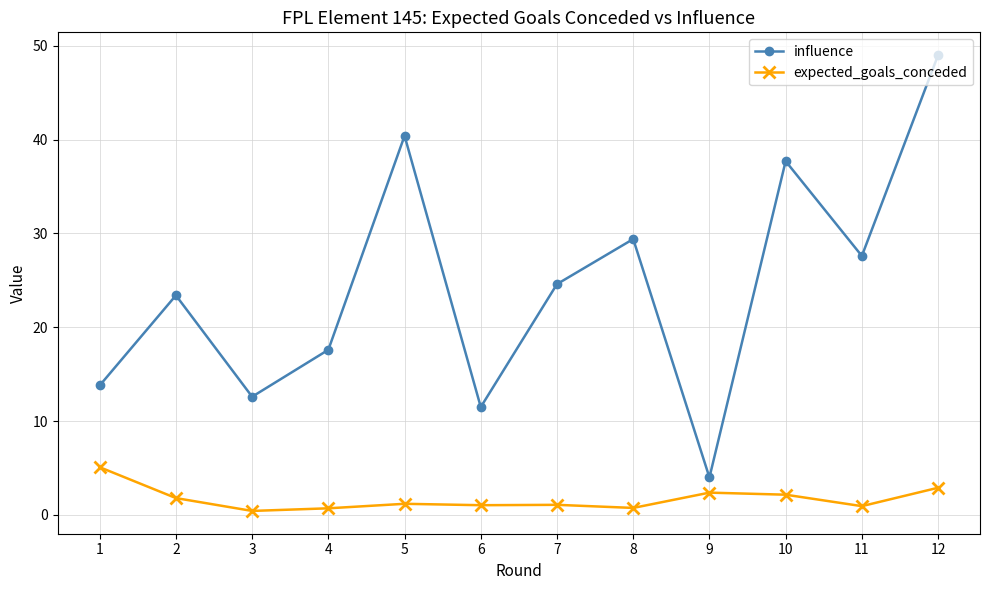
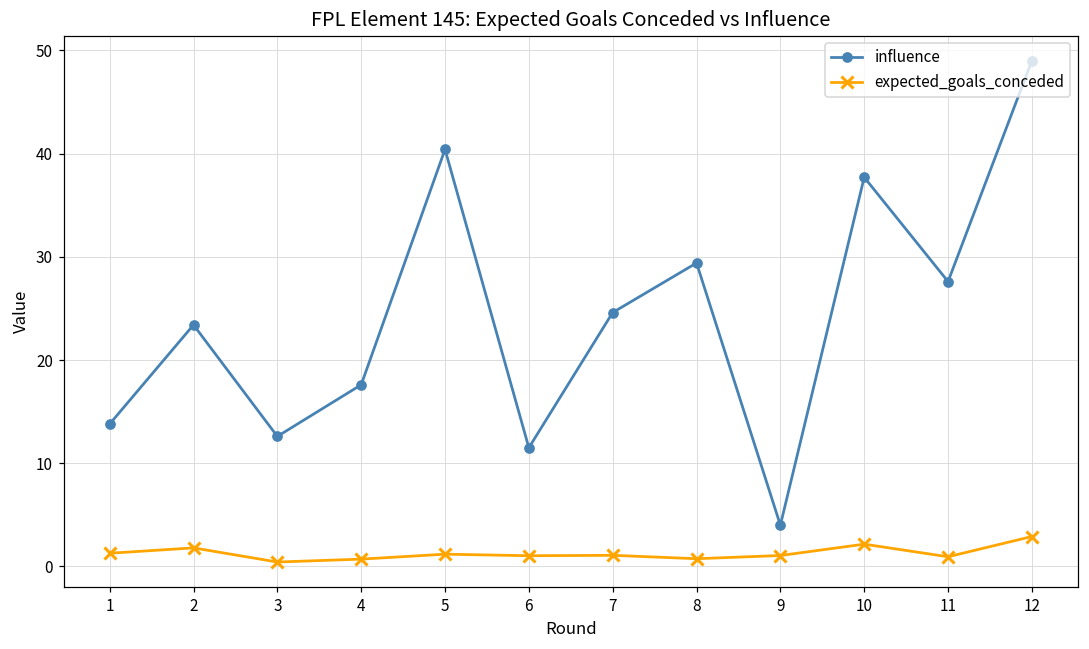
expected_goals_conceded, 1: 5 -> 1
expected_goals_conceded, 9: 2 -> 1
